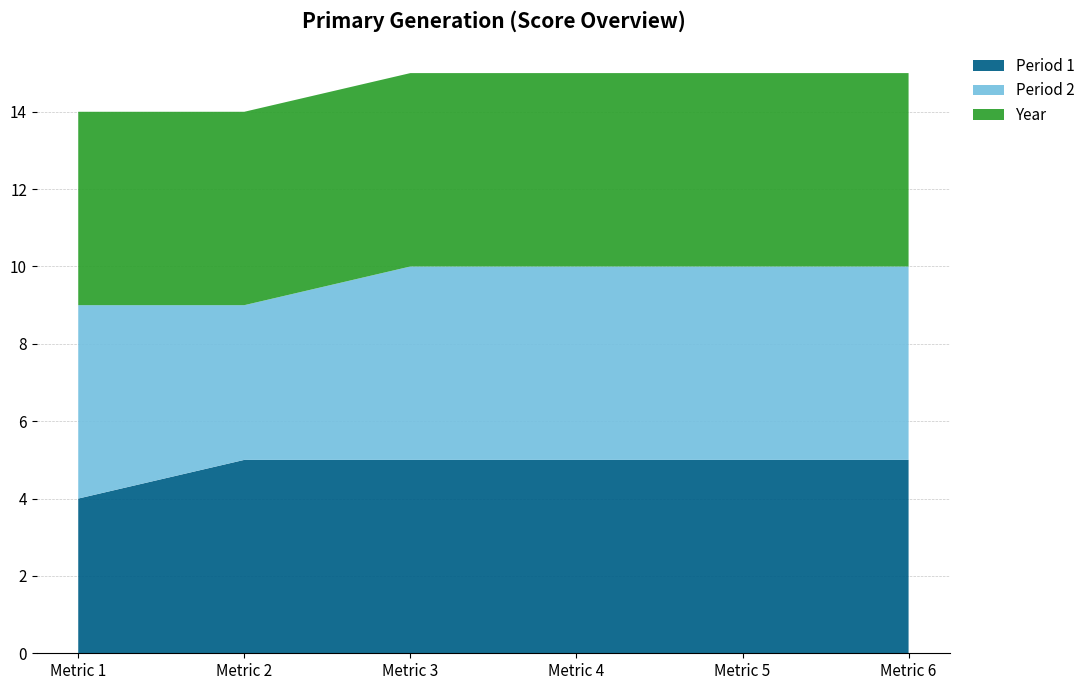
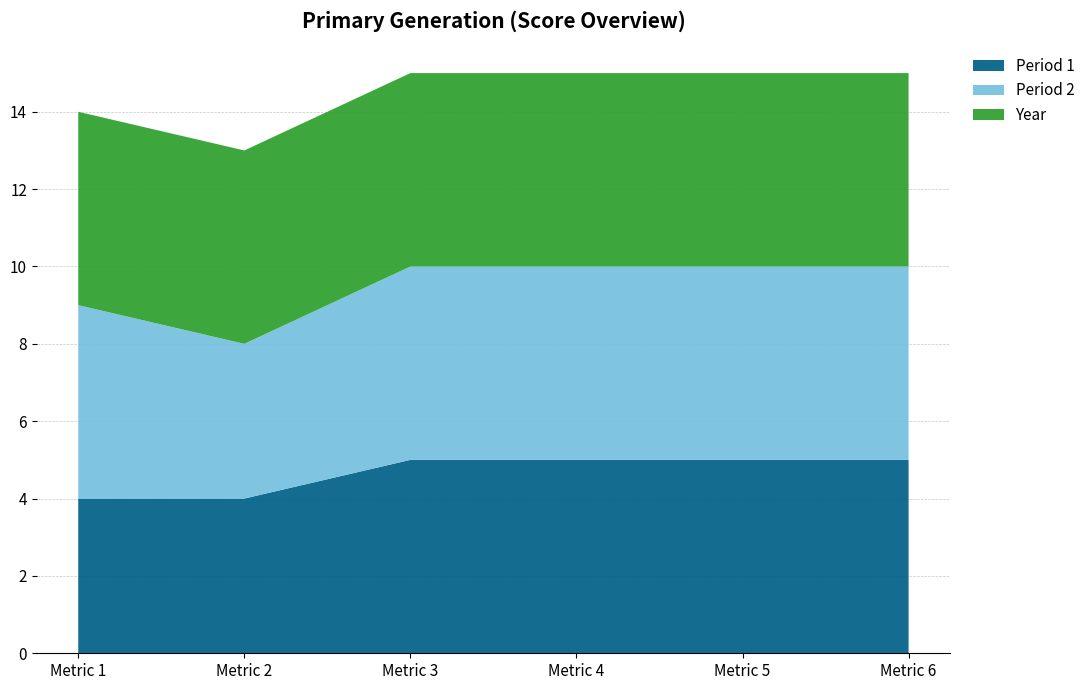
Period 1, Metric 2: 5 -> 4
